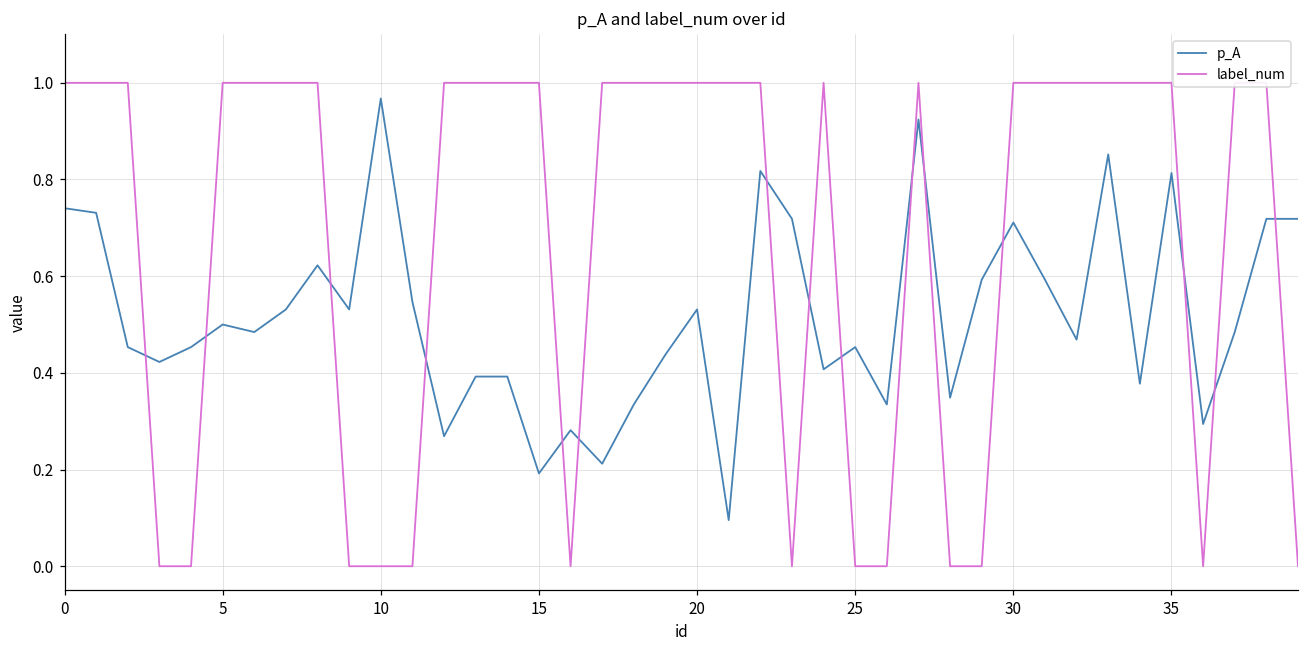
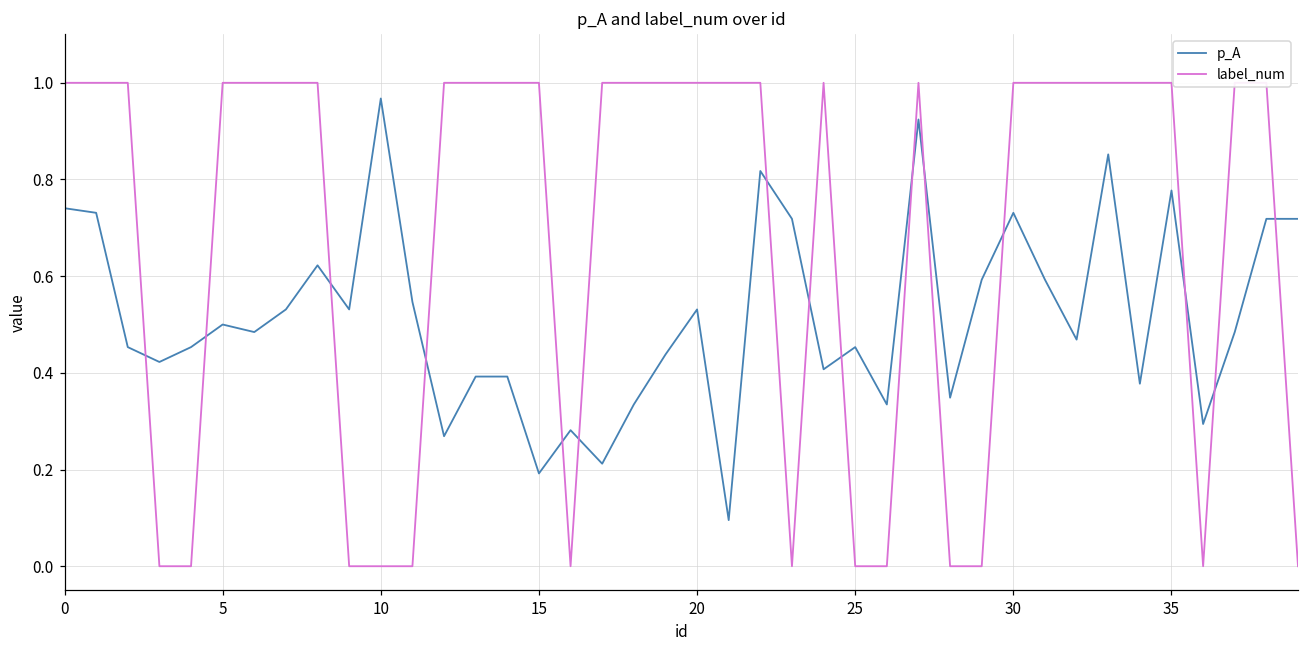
p_A, 30: 0.71 -> 0.73
p_A, 35: 0.81 -> 0.78
